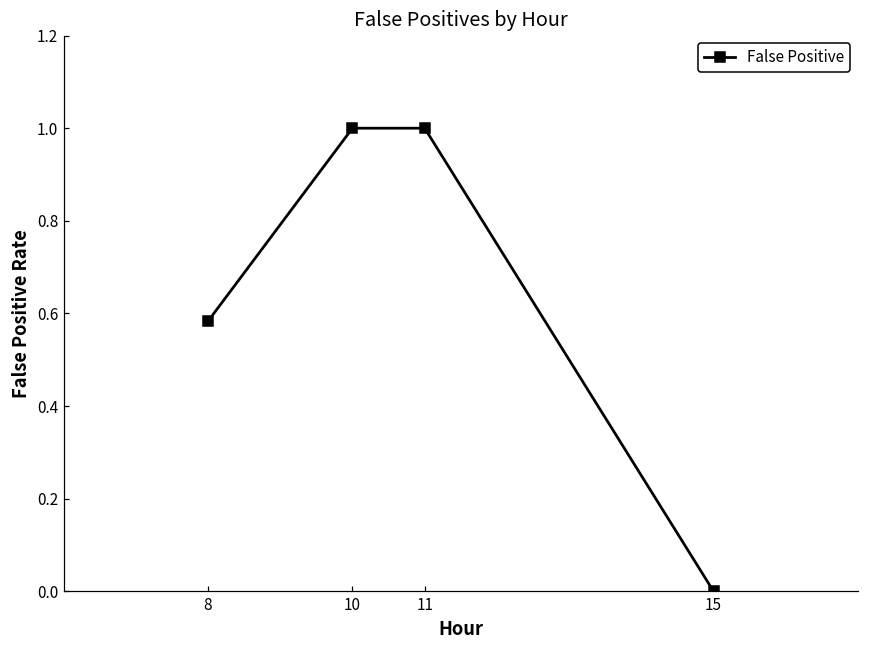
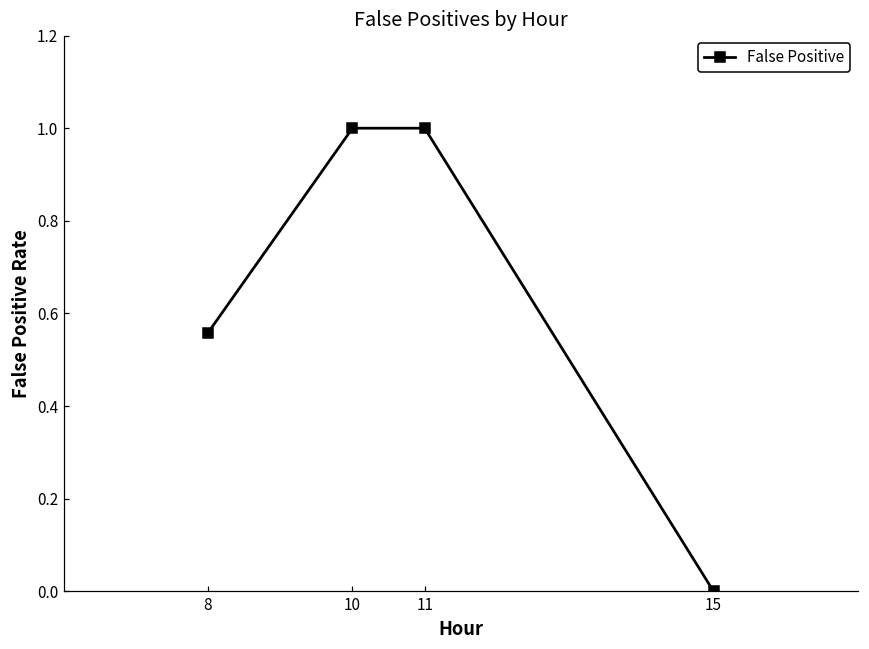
8: 0.58 -> 0.56
